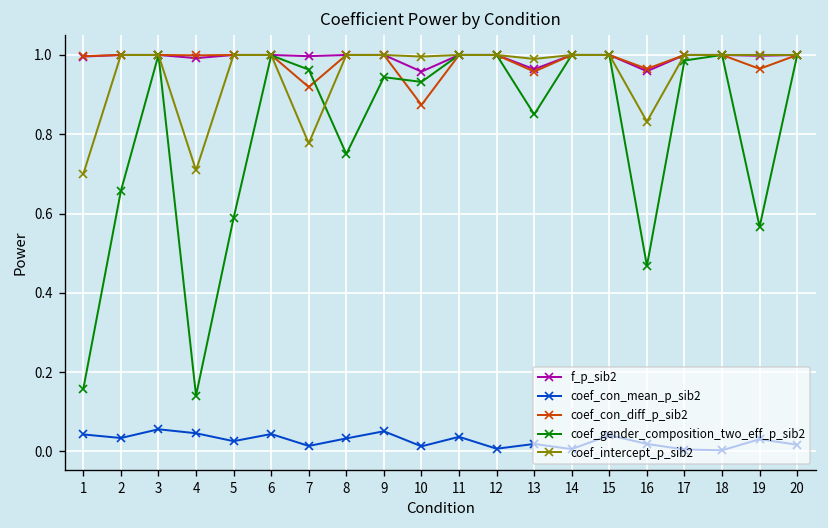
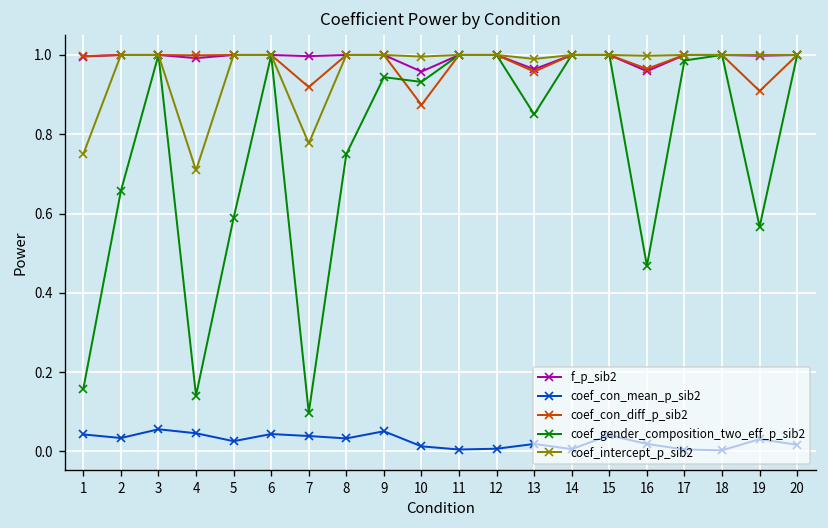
coef_intercept_p_sib2, 1: 0.70 -> 0.75
coef_con_mean_p_sib2, 7: 0.01 -> 0.04
coef_gender_composition_two_eff_p_sib2, 7: 0.96 -> 0.10
coef_con_mean_p_sib2, 11: 0.04 -> 0.01
coef_intercept_p_sib2, 16: 0.83 -> 1.00
coef_con_diff_p_sib2, 19: 0.97 -> 0.91
